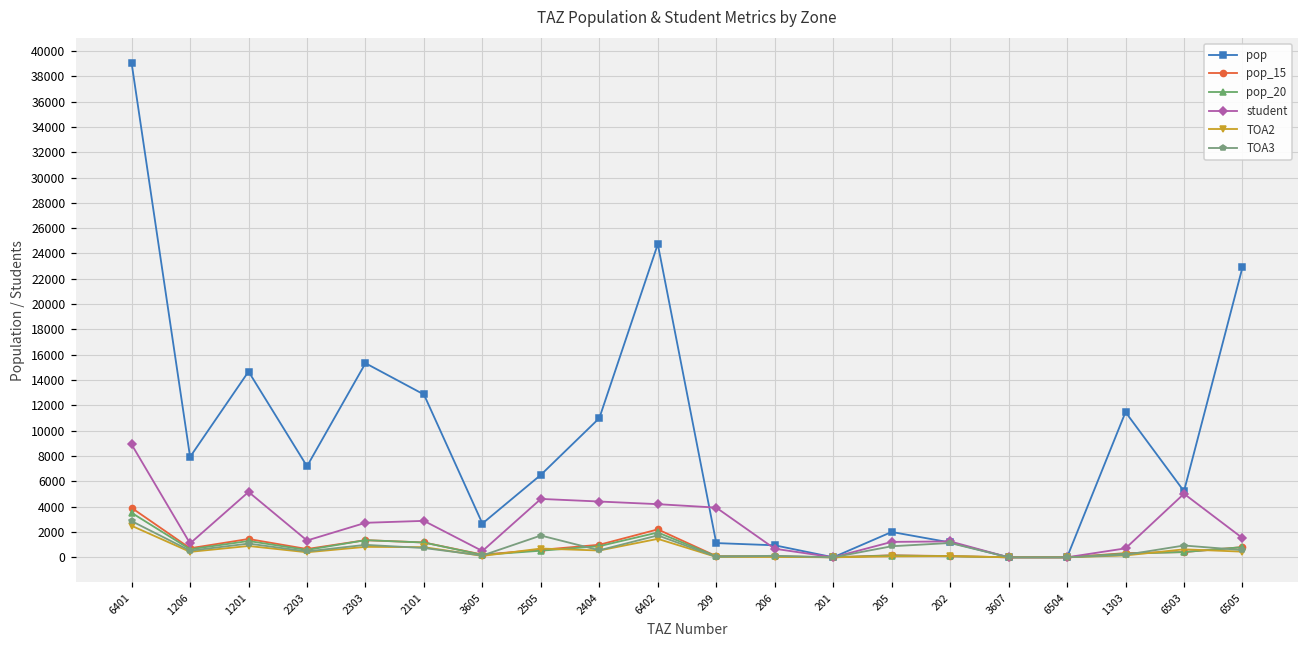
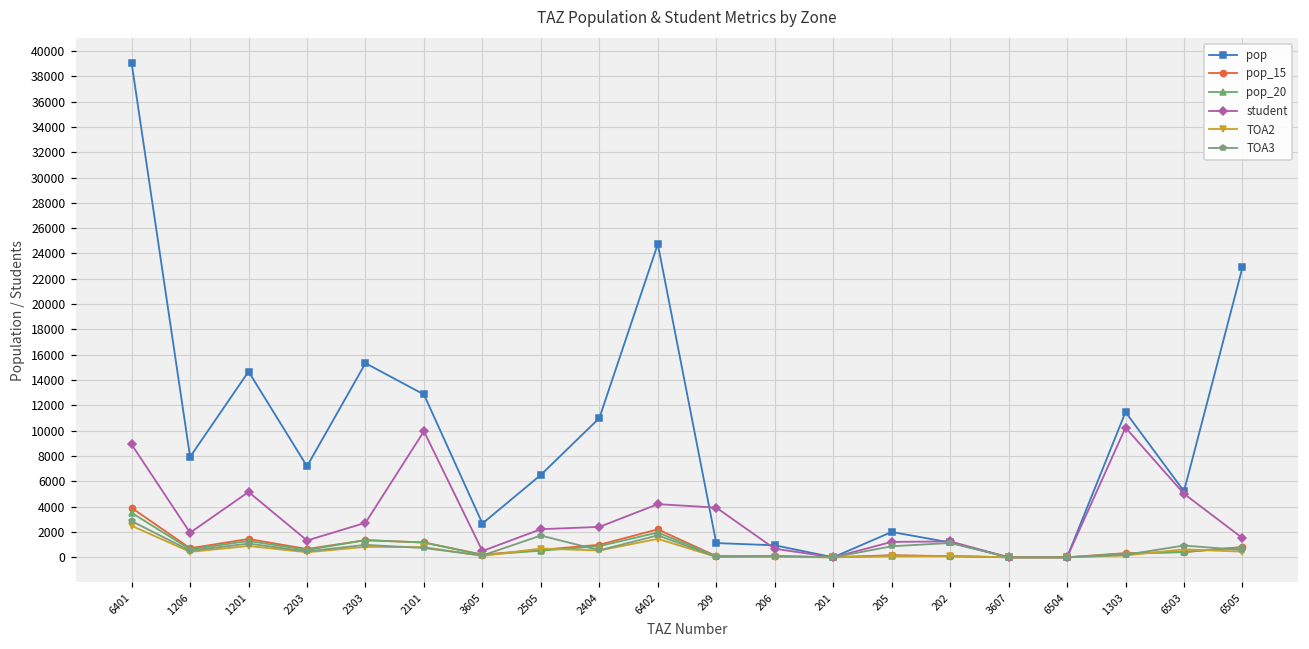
student, 1206: 1100 -> 1900
student, 2101: 2900 -> 10000
student, 2505: 4600 -> 2200
student, 2404: 4400 -> 2400
student, 1303: 700 -> 10200
